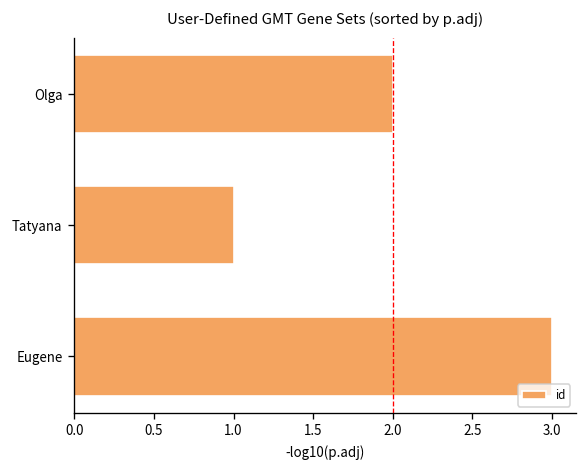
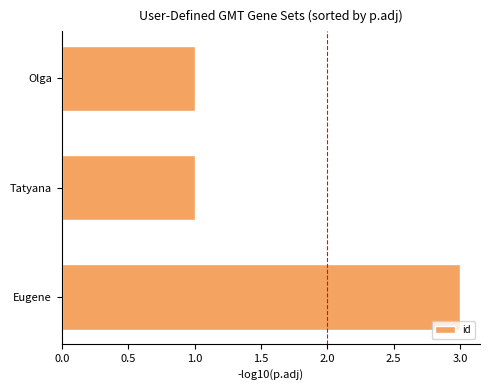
Olga: 2 -> 1
